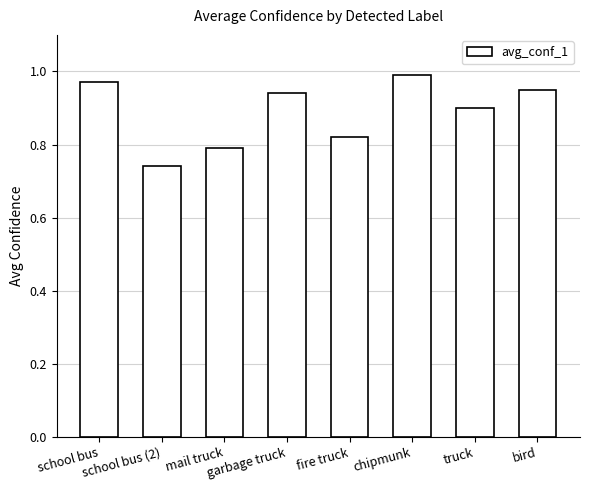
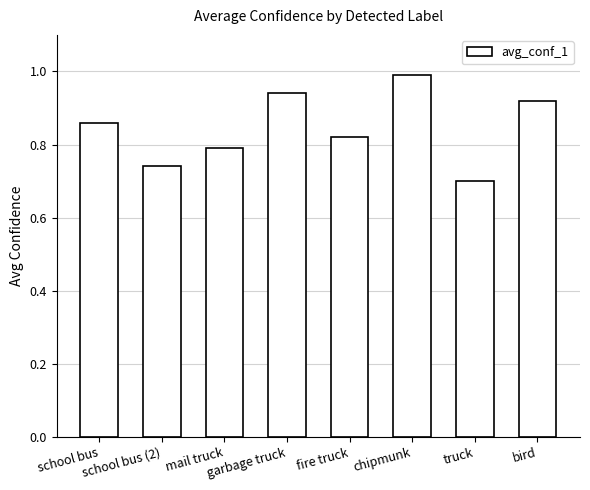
school bus: 0.97 -> 0.86
truck: 0.9 -> 0.7
bird: 0.95 -> 0.92
